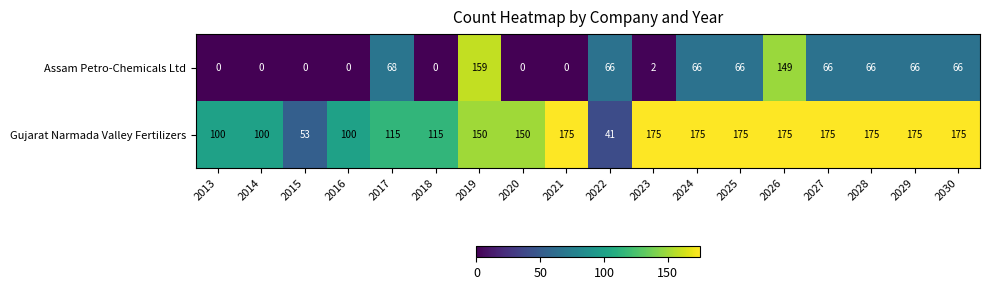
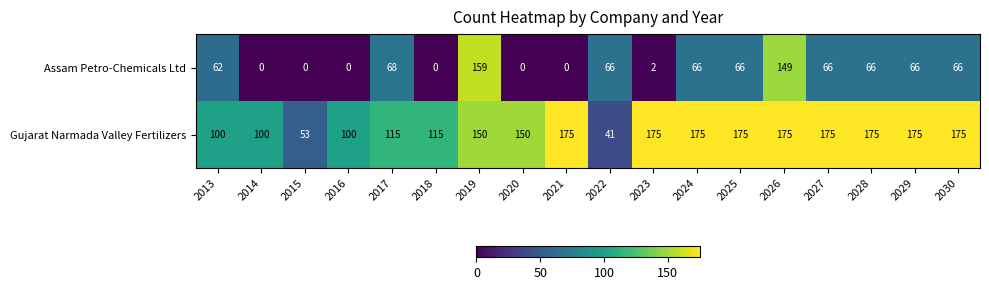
Assam Petro-Chemicals Ltd, 2013: 0 -> 62
